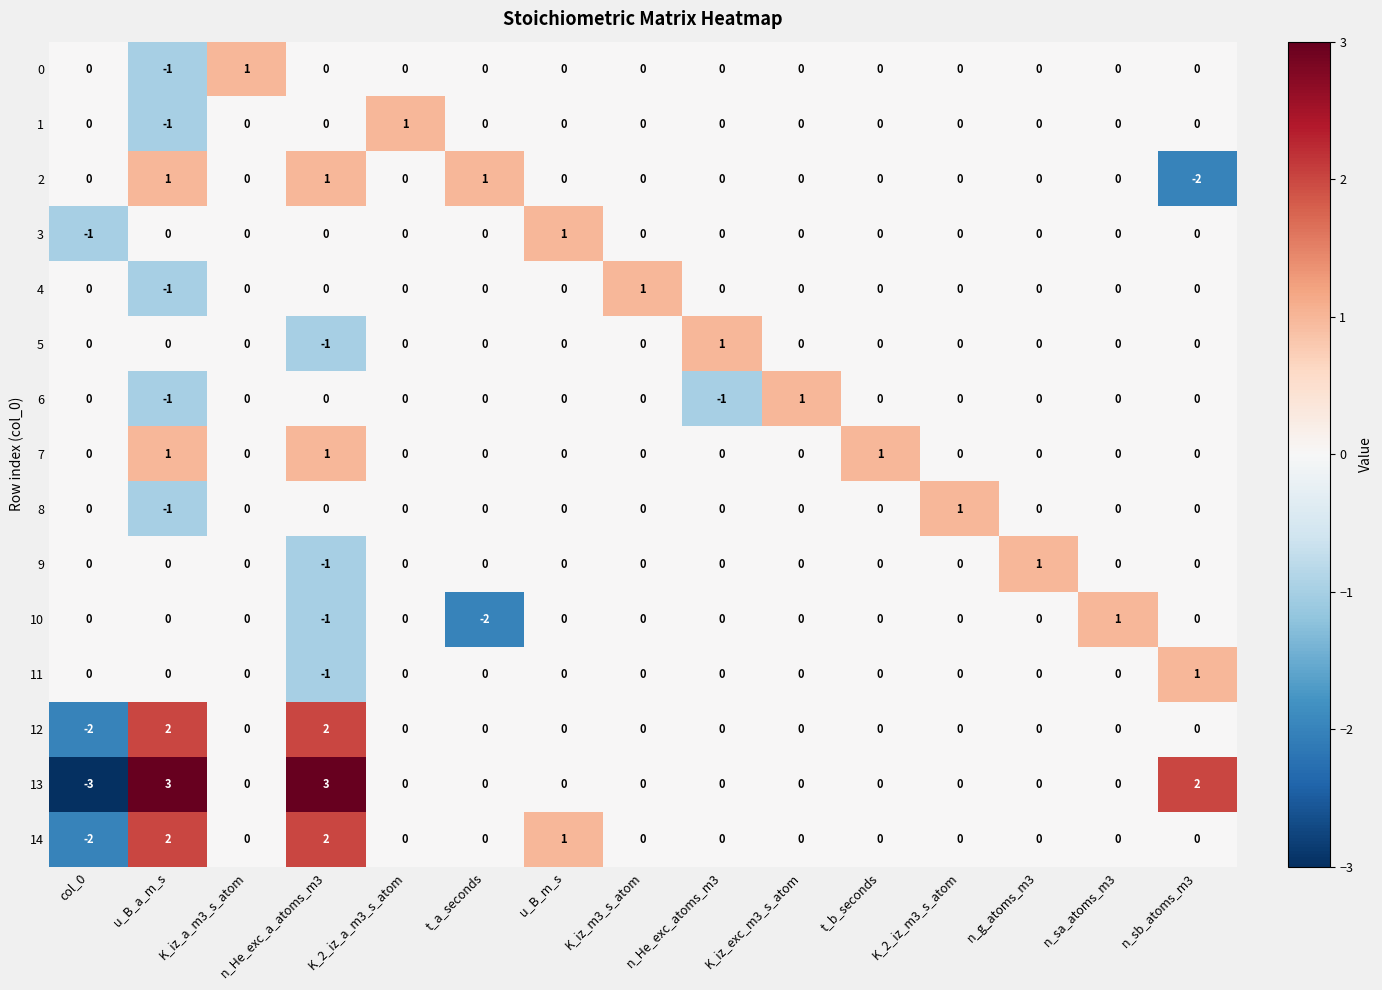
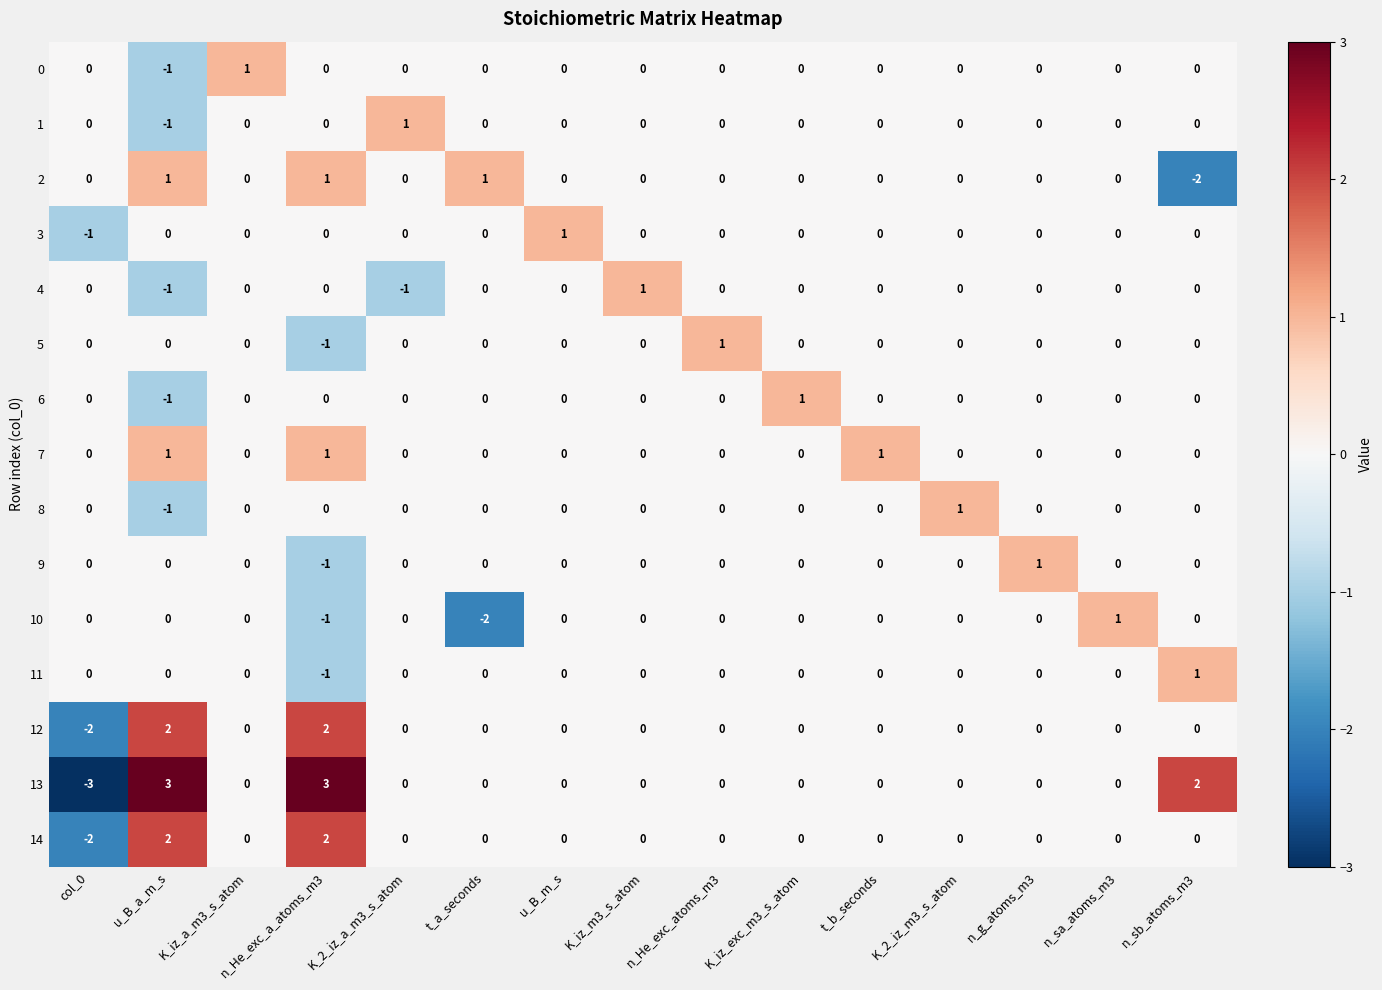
4, K_2_iz_a_m3_s_atom: 0 -> -1
6, n_He_exc_atoms_m3: -1 -> 0
14, u_B_m_s: 1 -> 0
